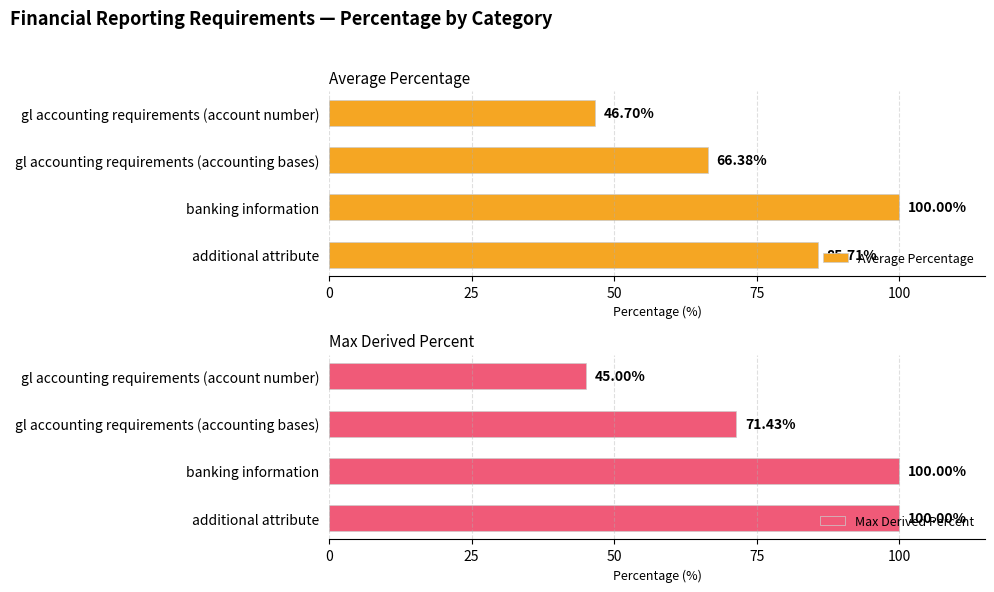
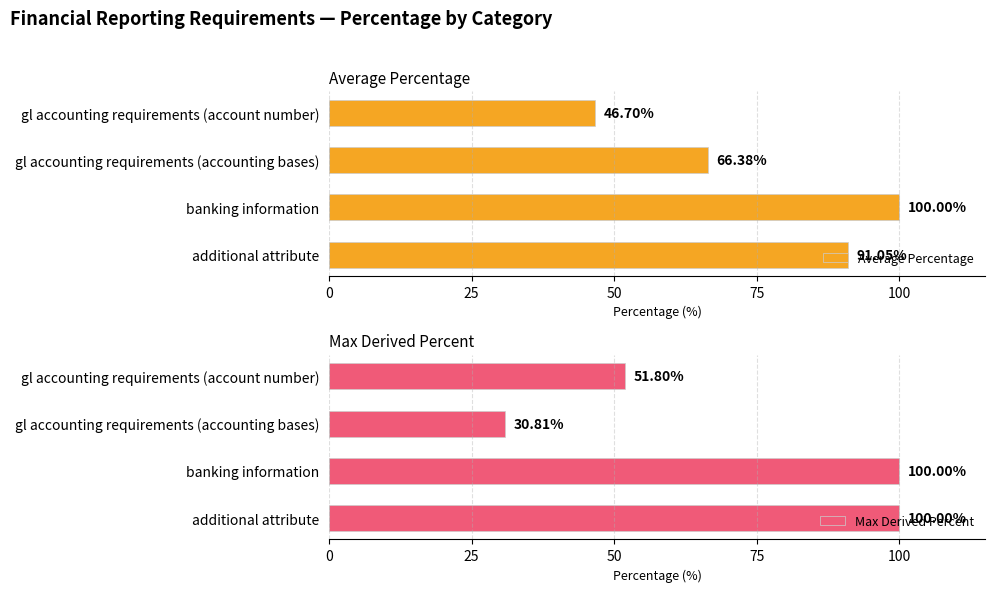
Average Percentage, additional attribute: 85.71% -> 91.05%
Max Derived Percent, gl accounting requirements (account number): 45.00% -> 51.80%
Max Derived Percent, gl accounting requirements (accounting bases): 71.43% -> 30.81%
